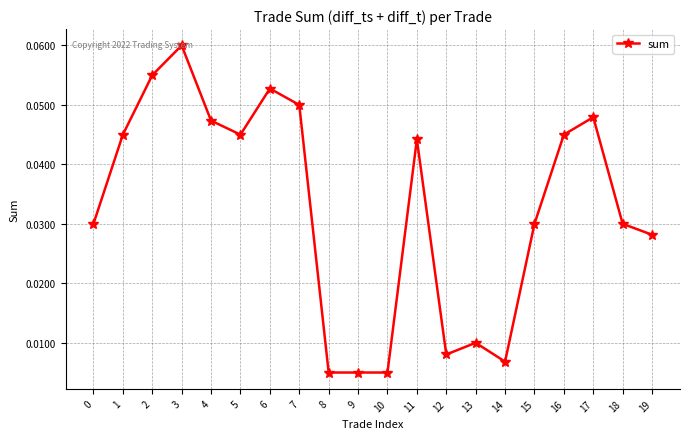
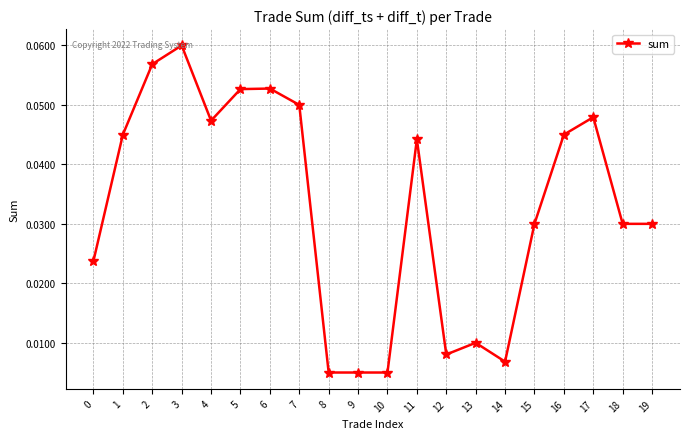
0: 0.030 -> 0.024
2: 0.055 -> 0.057
5: 0.045 -> 0.053
19: 0.028 -> 0.030
